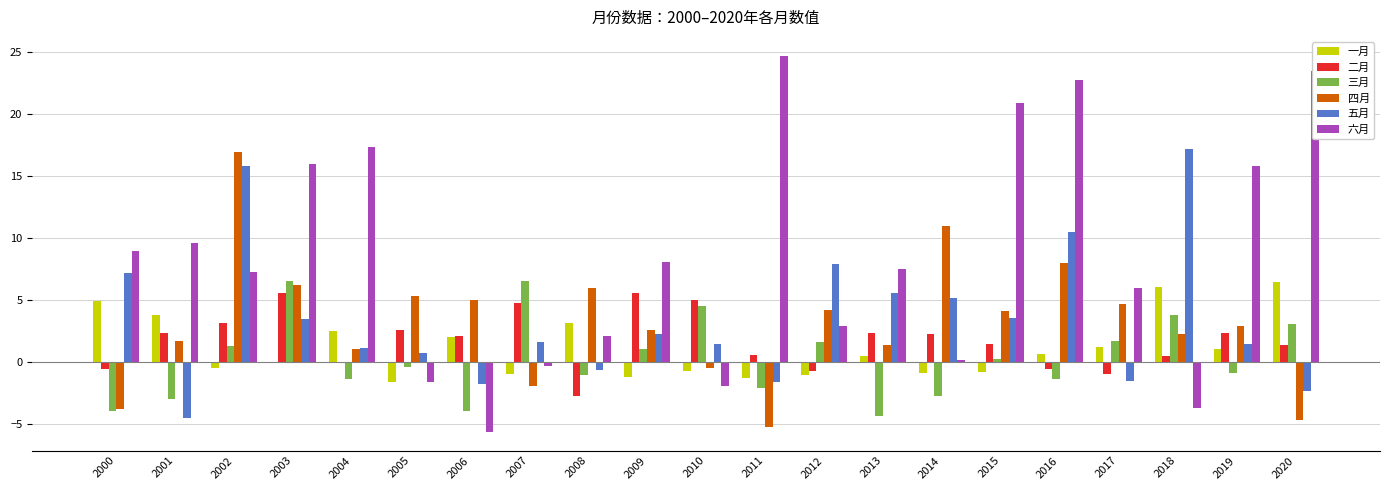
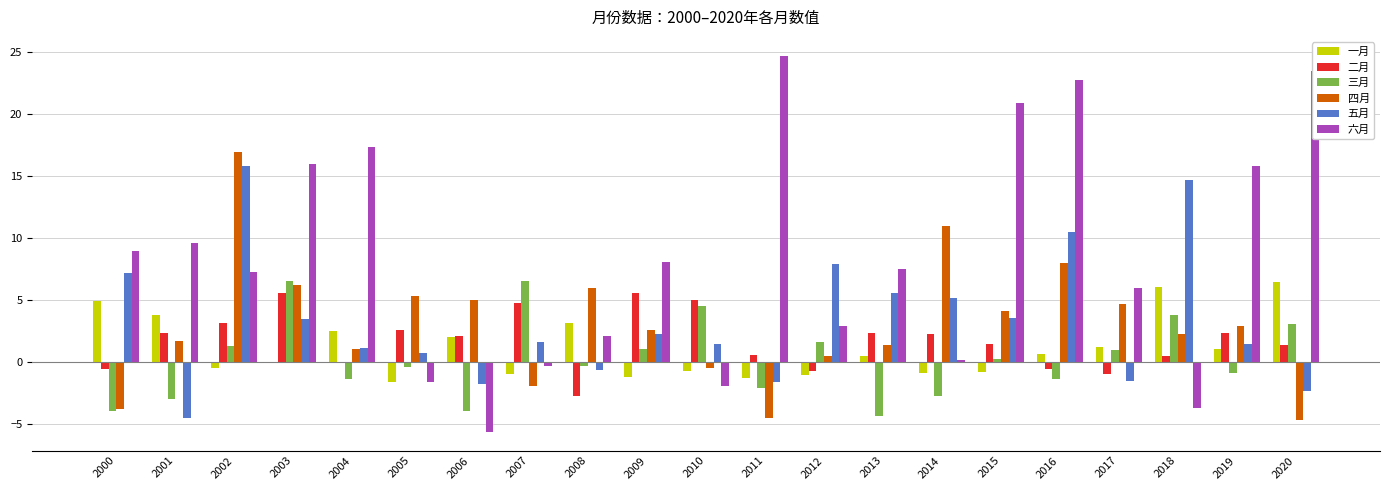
三月, 2008: -1.1 -> -0.4
四月, 2011: -5.3 -> -4.6
四月, 2012: 4.2 -> 0.5
三月, 2017: 1.6 -> 1.0
五月, 2018: 17.2 -> 14.7
